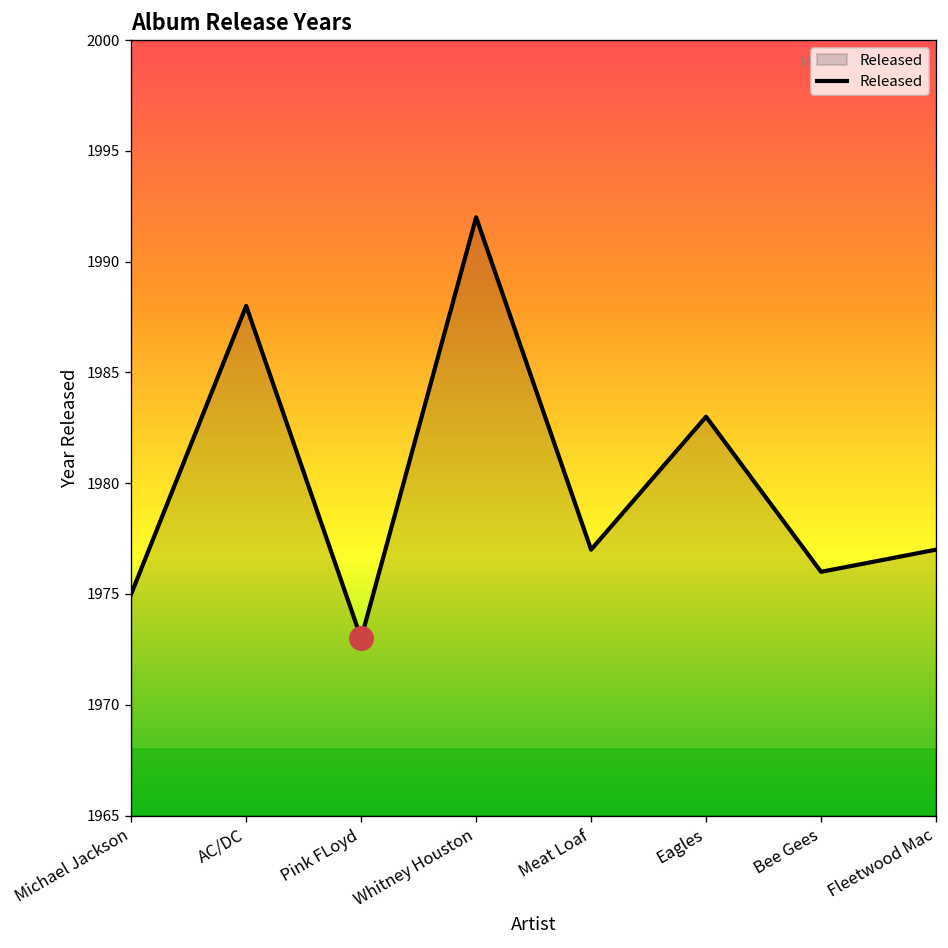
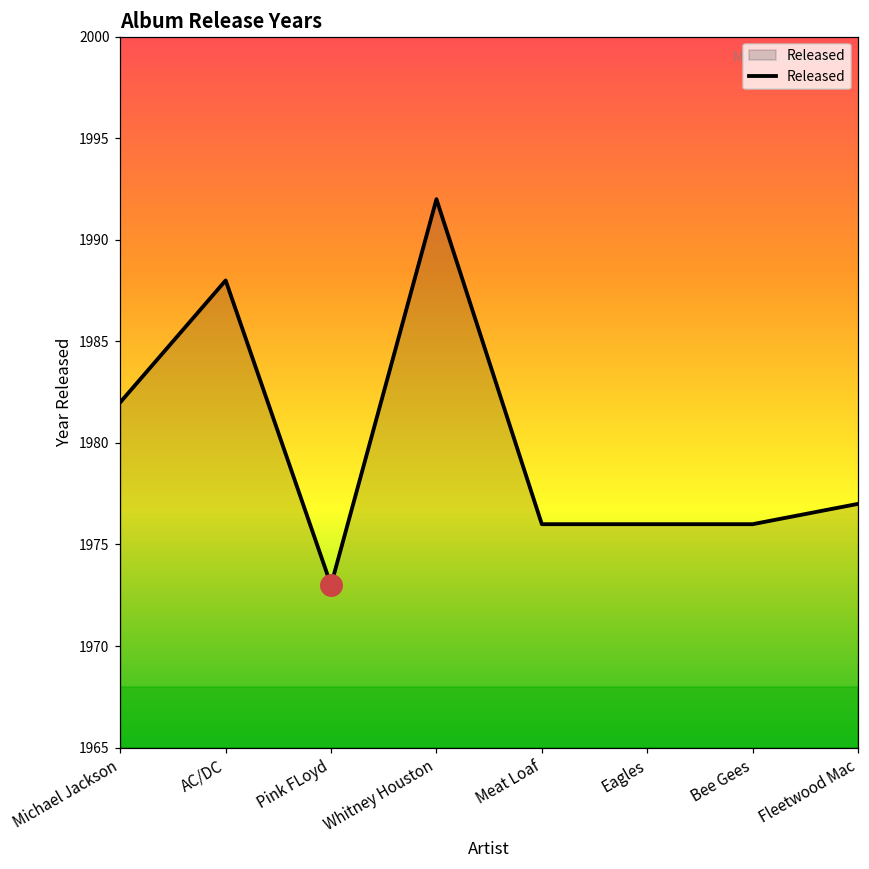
Released, Michael Jackson: 1975 -> 1982
Released, Meat Loaf: 1977 -> 1976
Released, Eagles: 1983 -> 1976
